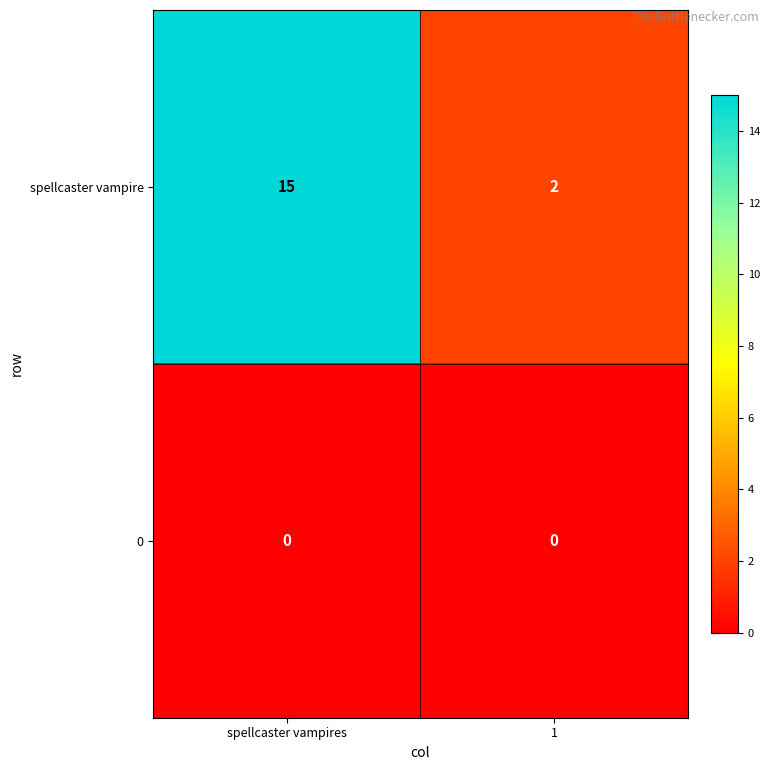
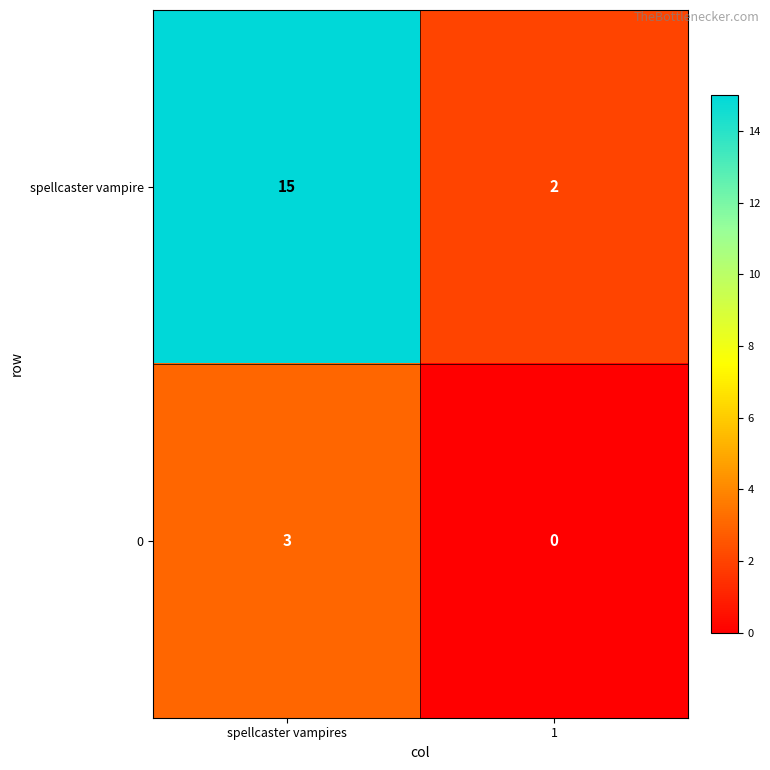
0, spellcaster vampires: 0 -> 3
